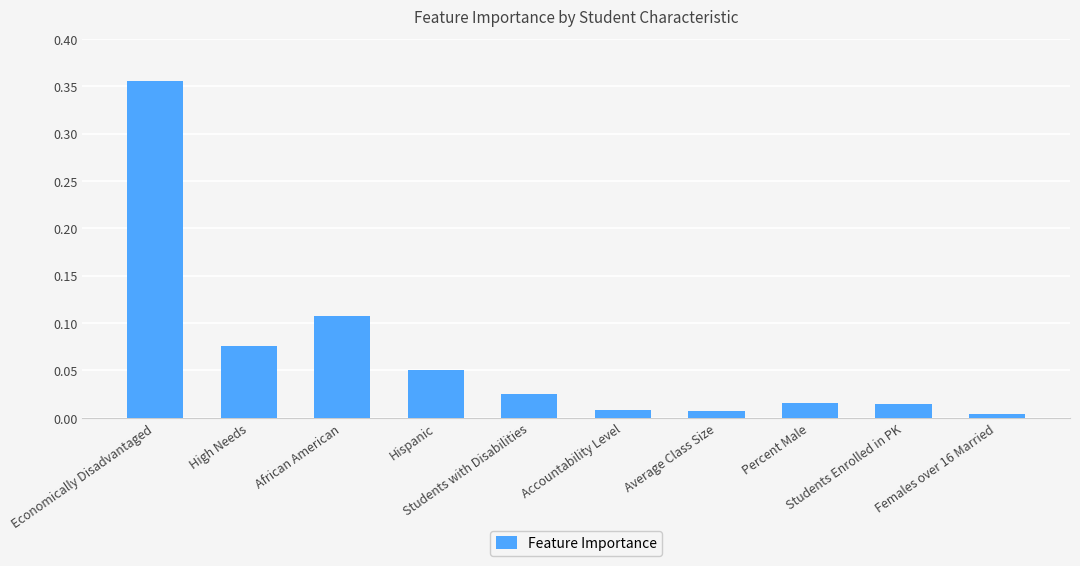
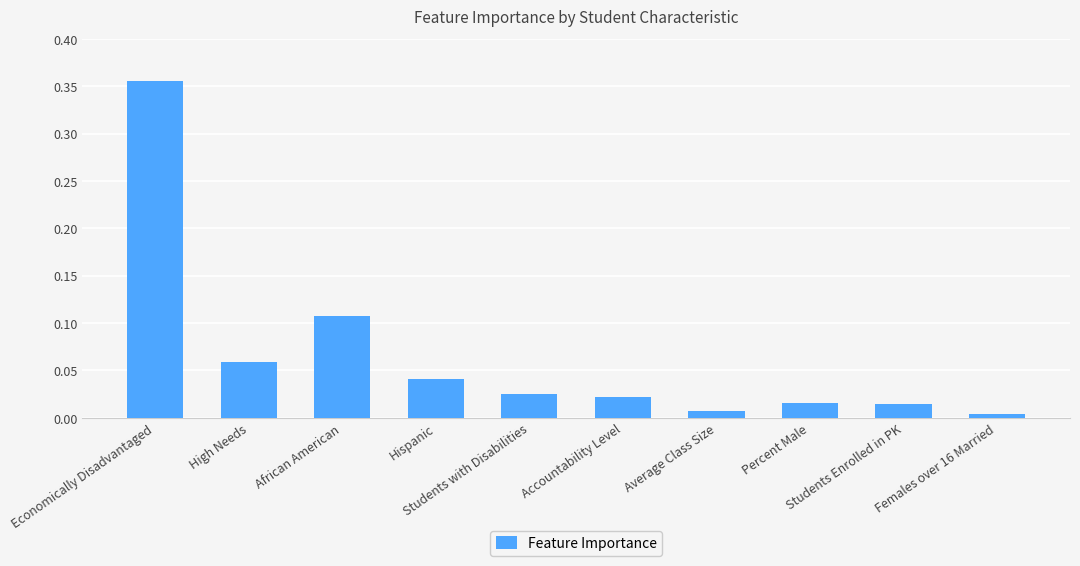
High Needs: 0.08 -> 0.06
Hispanic: 0.05 -> 0.04
Accountability Level: 0.01 -> 0.02
